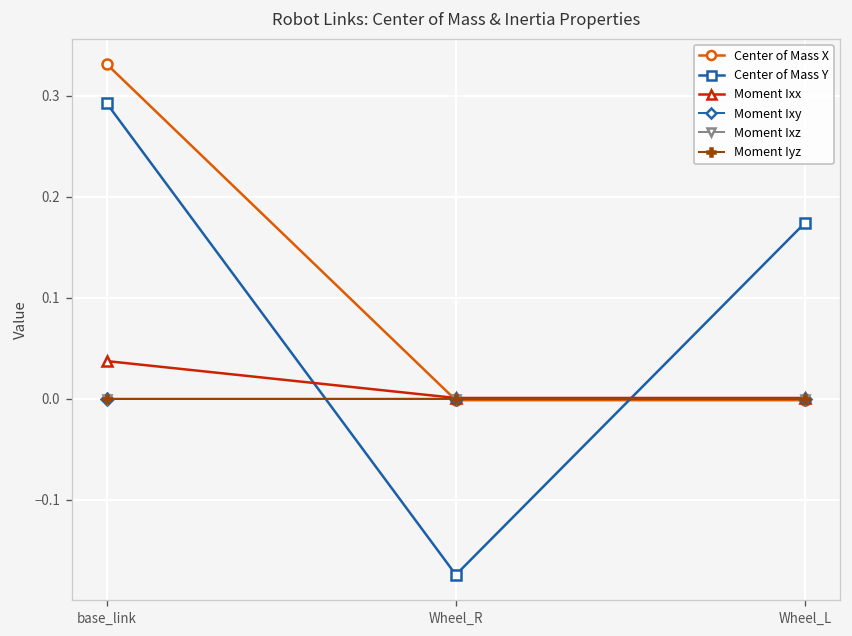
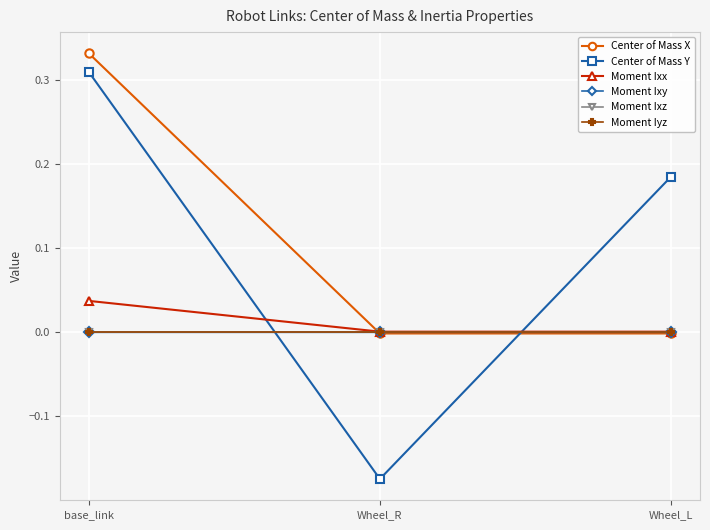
Center of Mass Y, base_link: 0.29 -> 0.31
Center of Mass Y, Wheel_L: 0.17 -> 0.18
